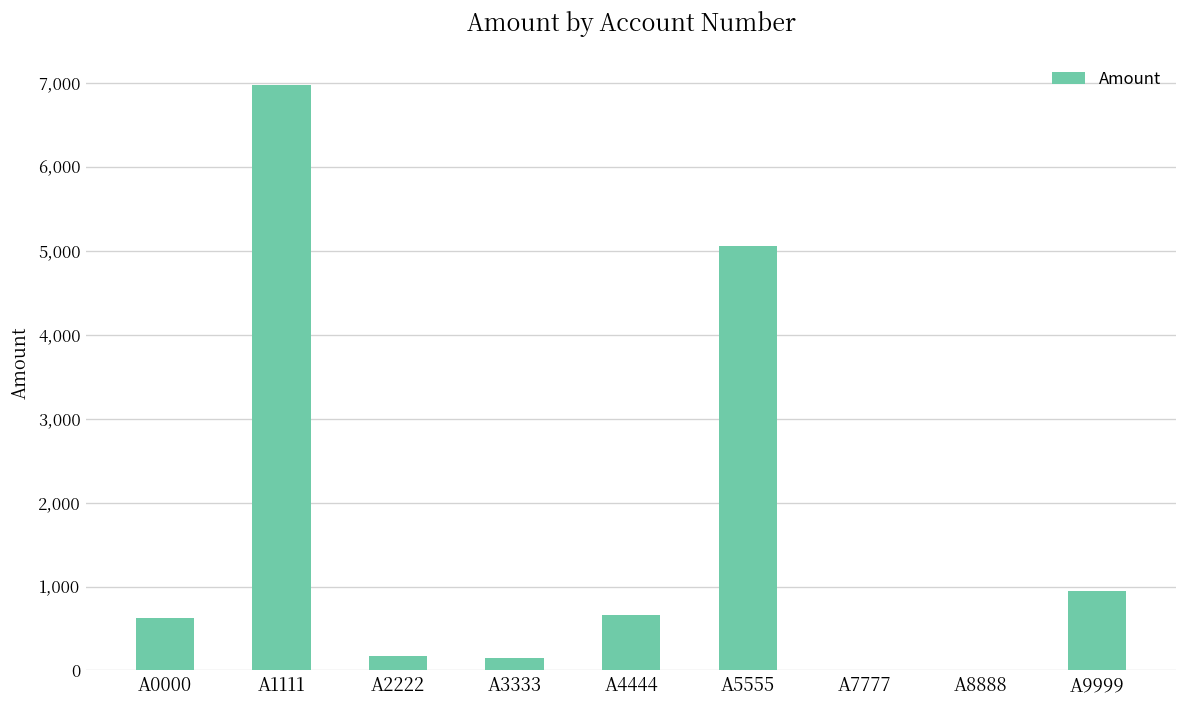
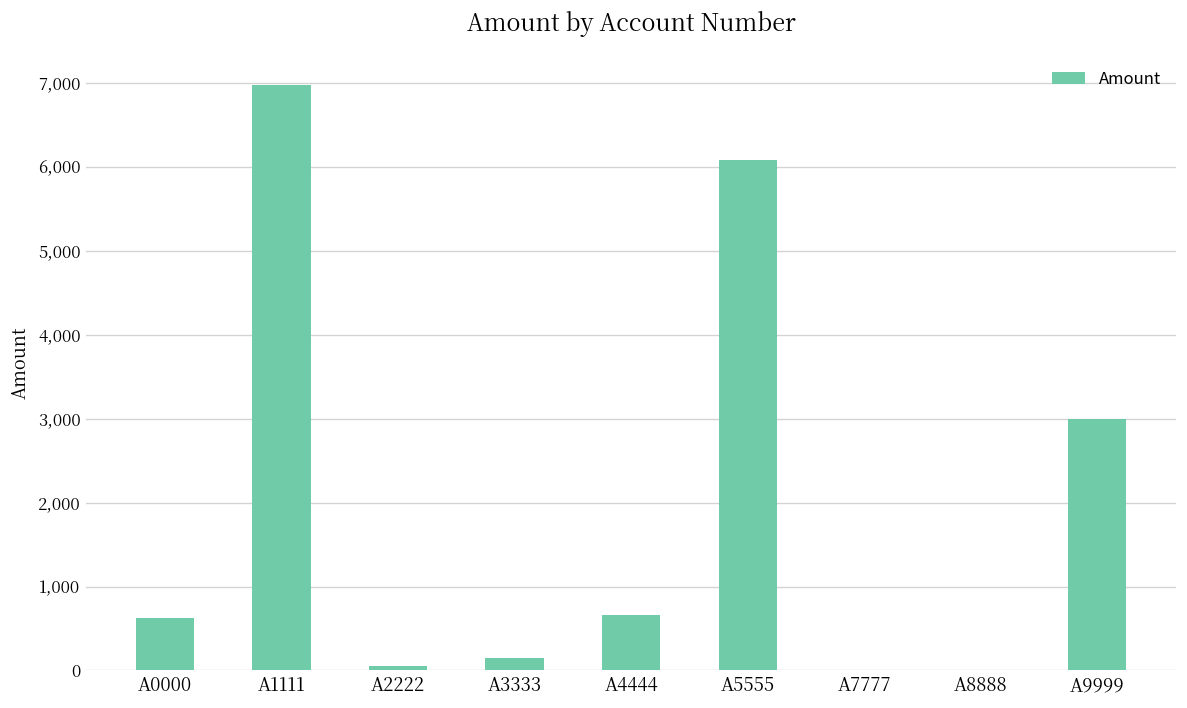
A2222: 200 -> 100
A5555: 5,100 -> 6,100
A9999: 900 -> 3,000
